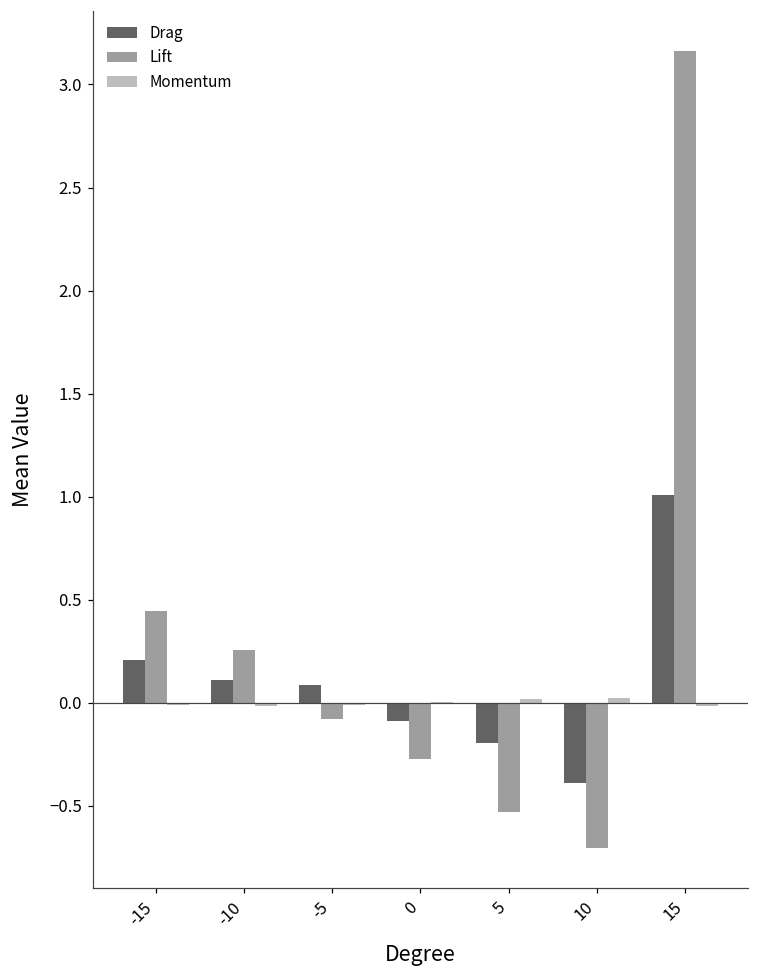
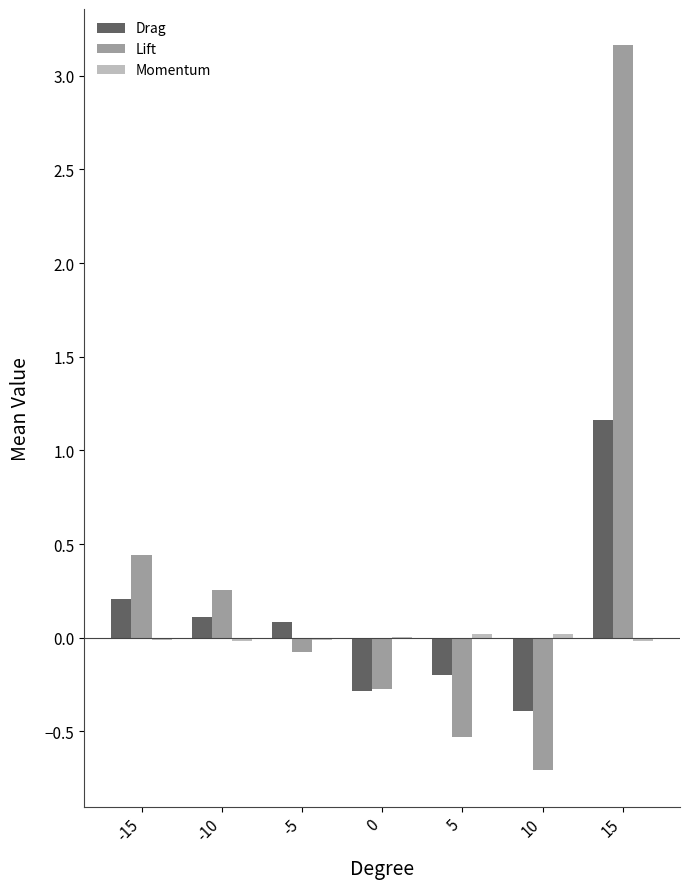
Drag, 0: -0.09 -> -0.29
Drag, 15: 1.01 -> 1.16
